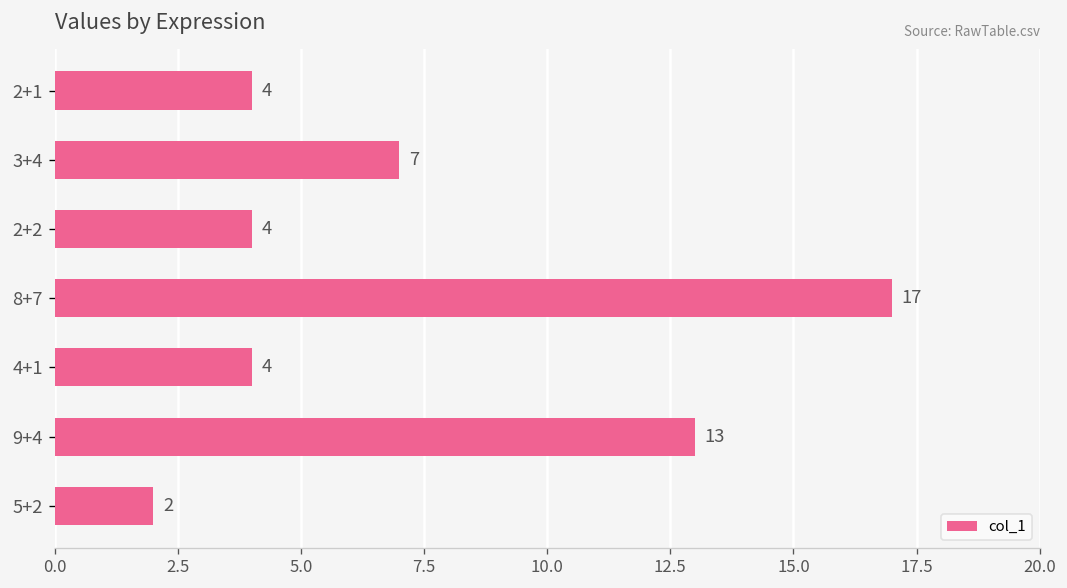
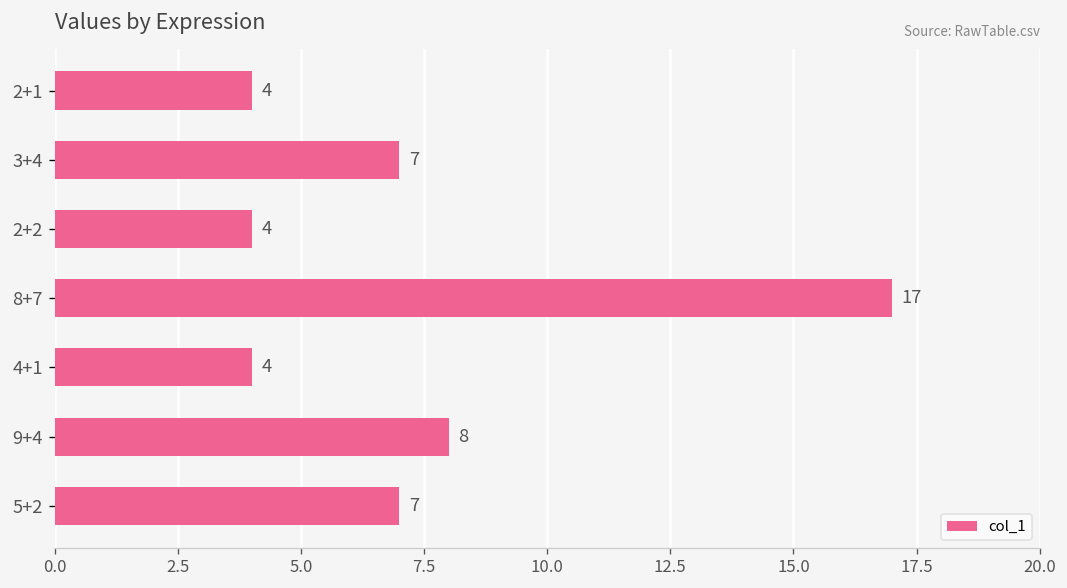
9+4: 13 -> 8
5+2: 2 -> 7
